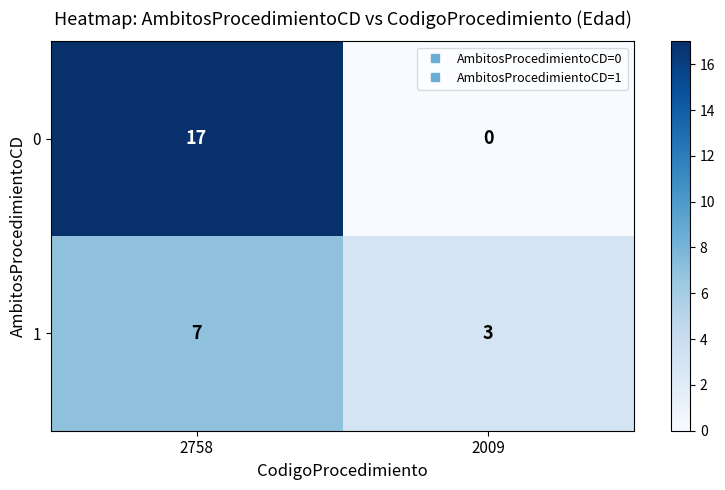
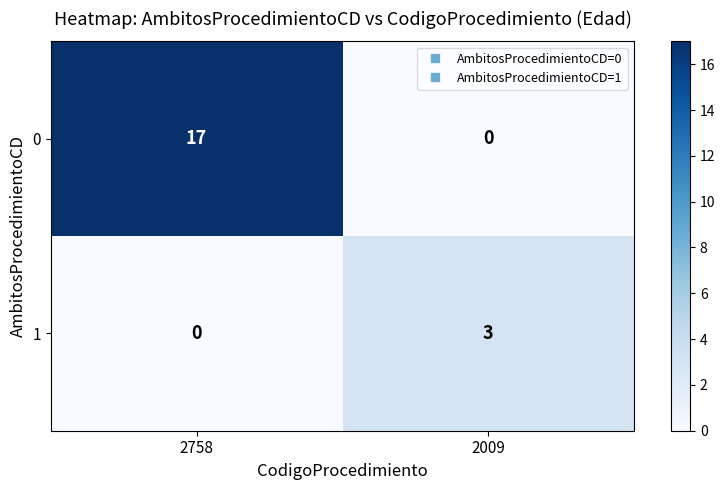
1, 2758: 7 -> 0
